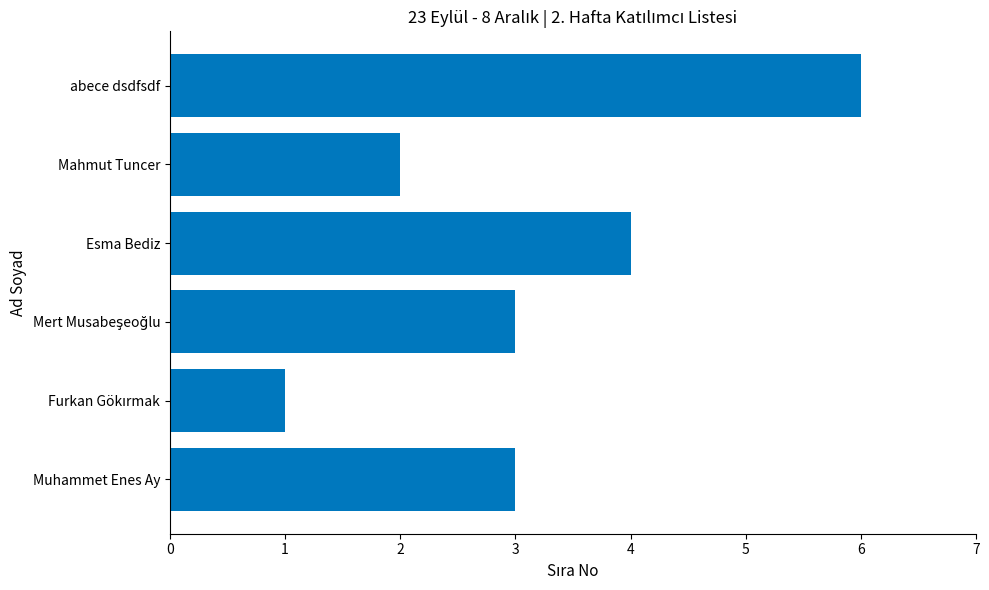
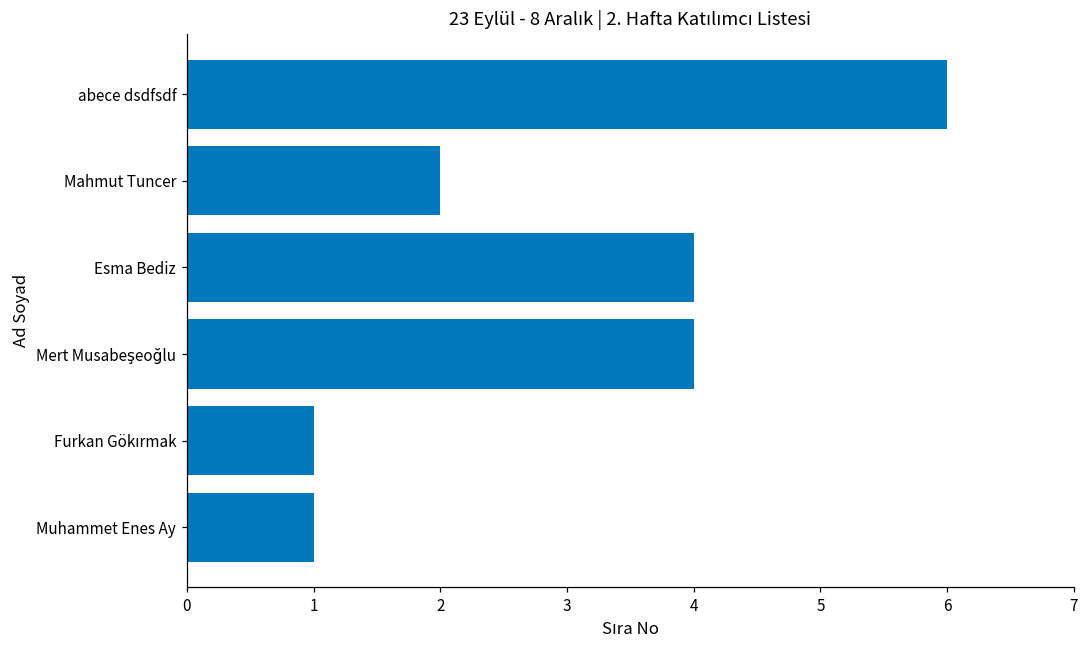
Mert Musabeşeoğlu: 3 -> 4
Muhammet Enes Ay: 3 -> 1
